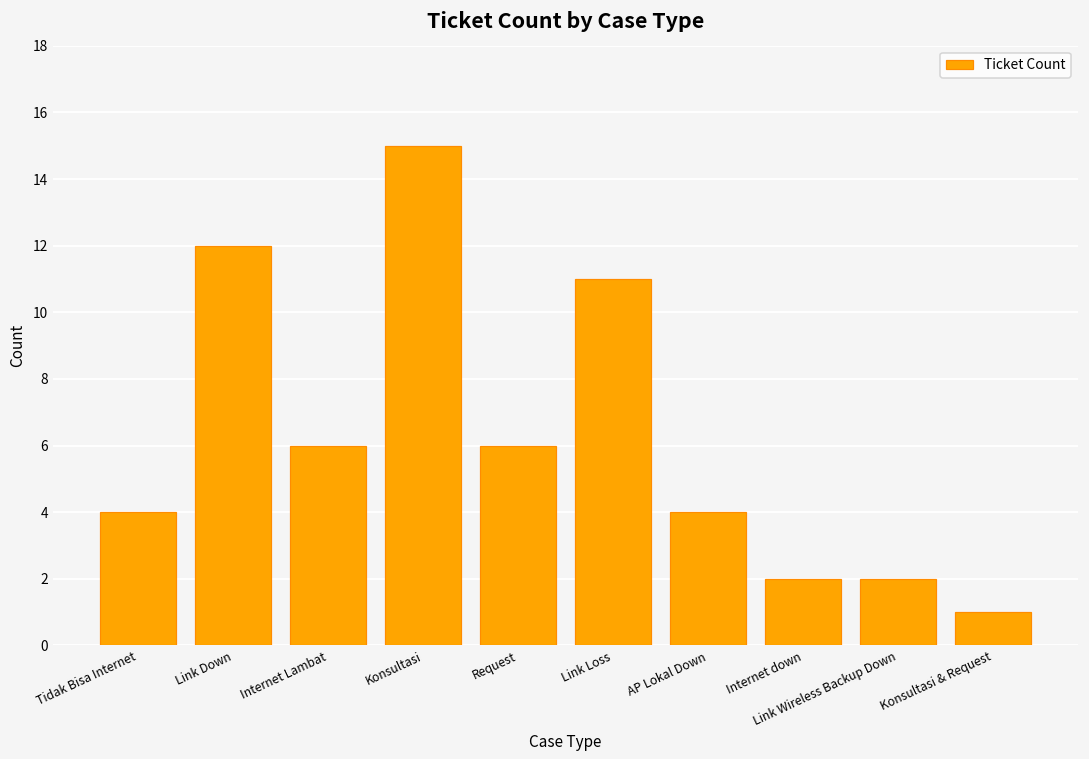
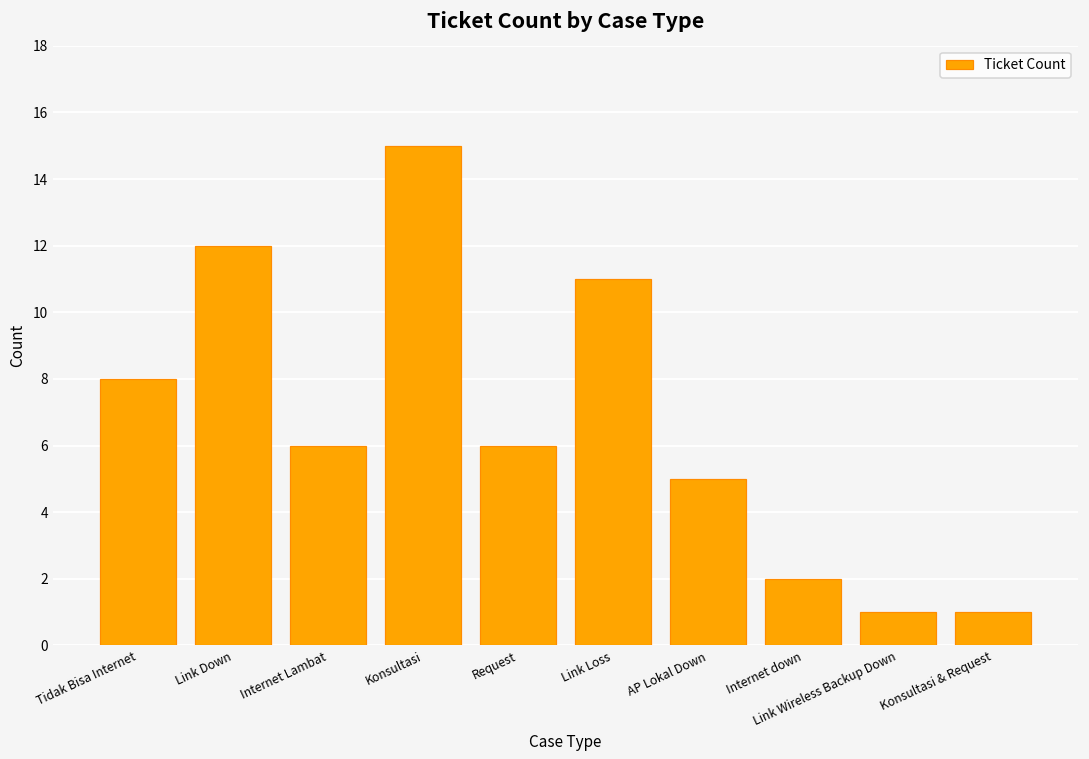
Tidak Bisa Internet: 4 -> 8
AP Lokal Down: 4 -> 5
Link Wireless Backup Down: 2 -> 1
